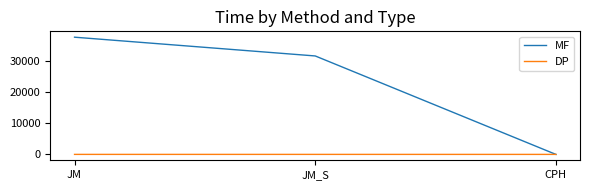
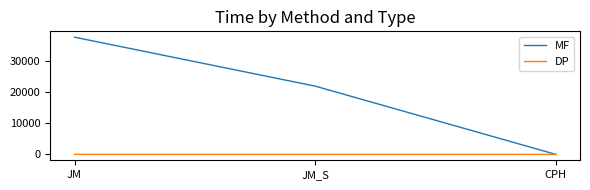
MF, JM_S: 32000 -> 22000
